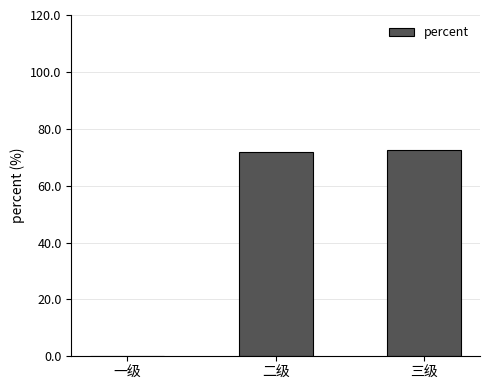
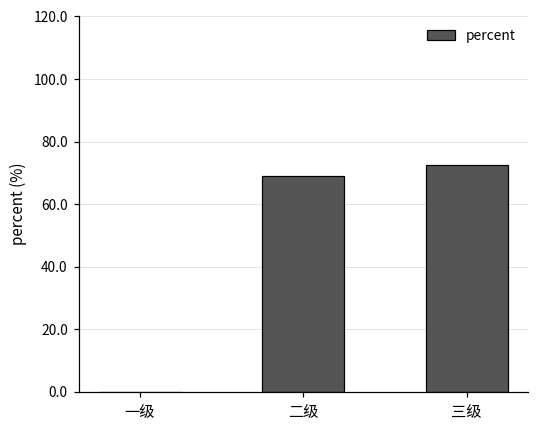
二级: 72 -> 69
